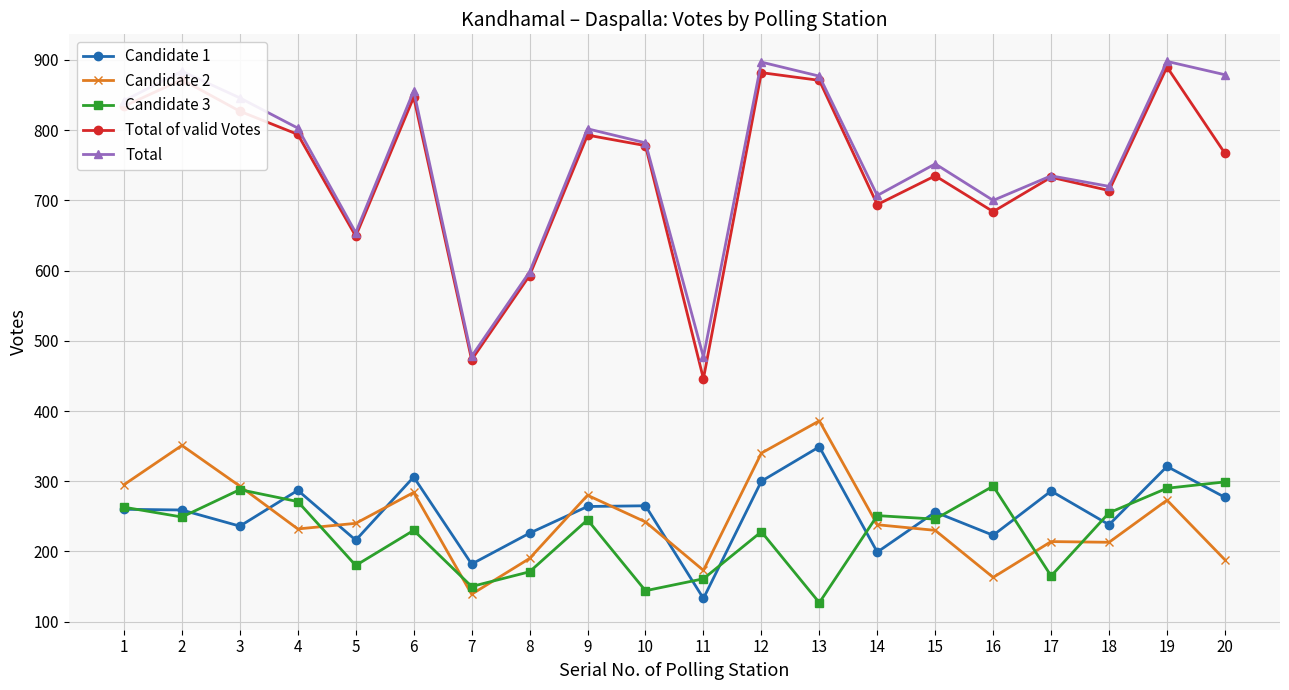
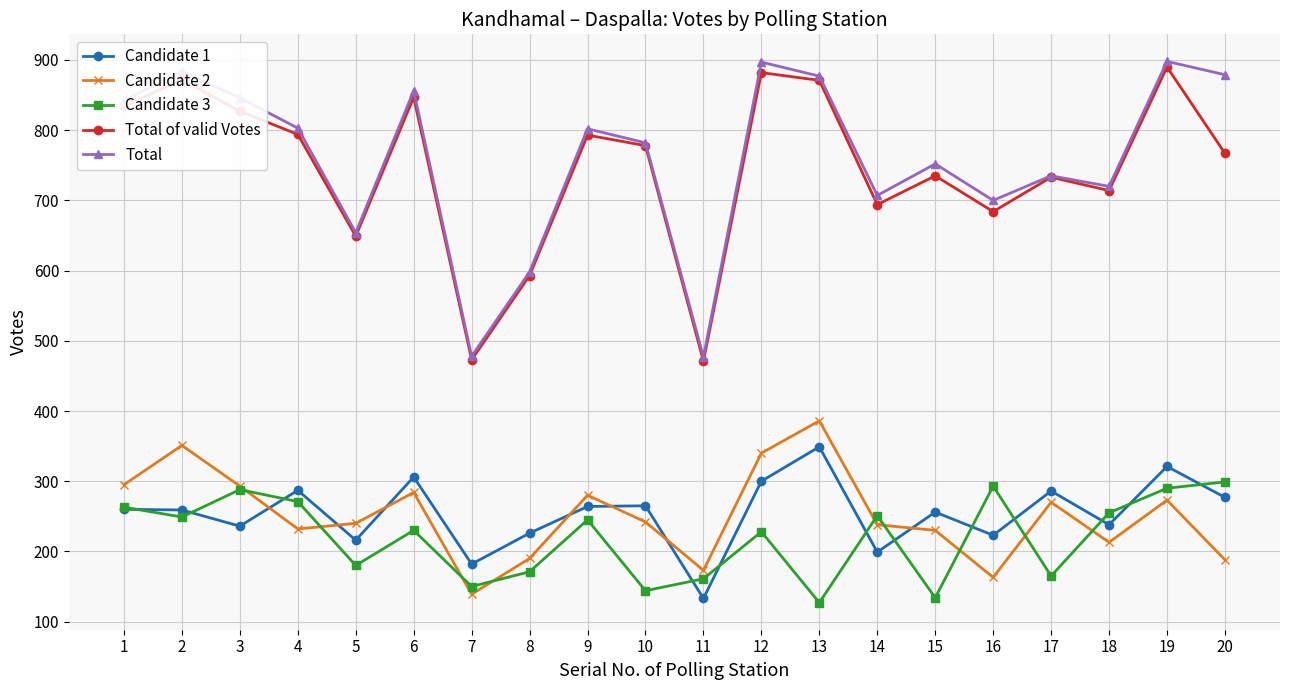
Total of valid Votes, 11: 450 -> 470
Candidate 3, 15: 250 -> 130
Candidate 2, 17: 210 -> 270
